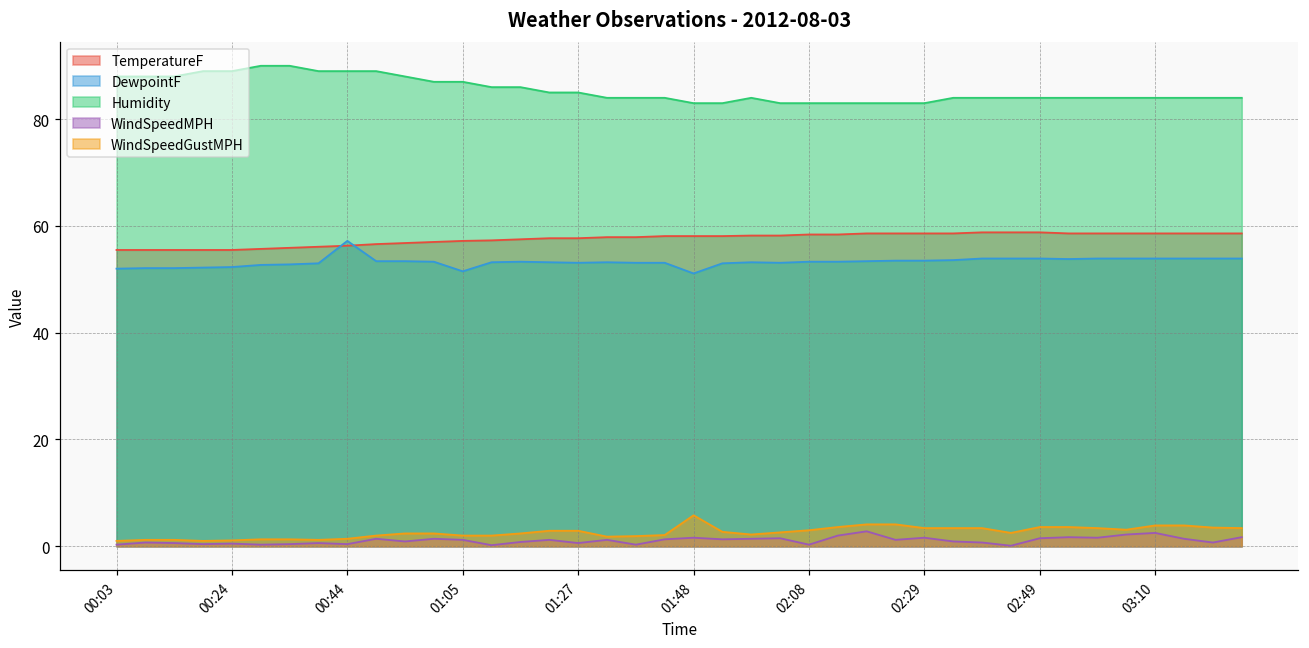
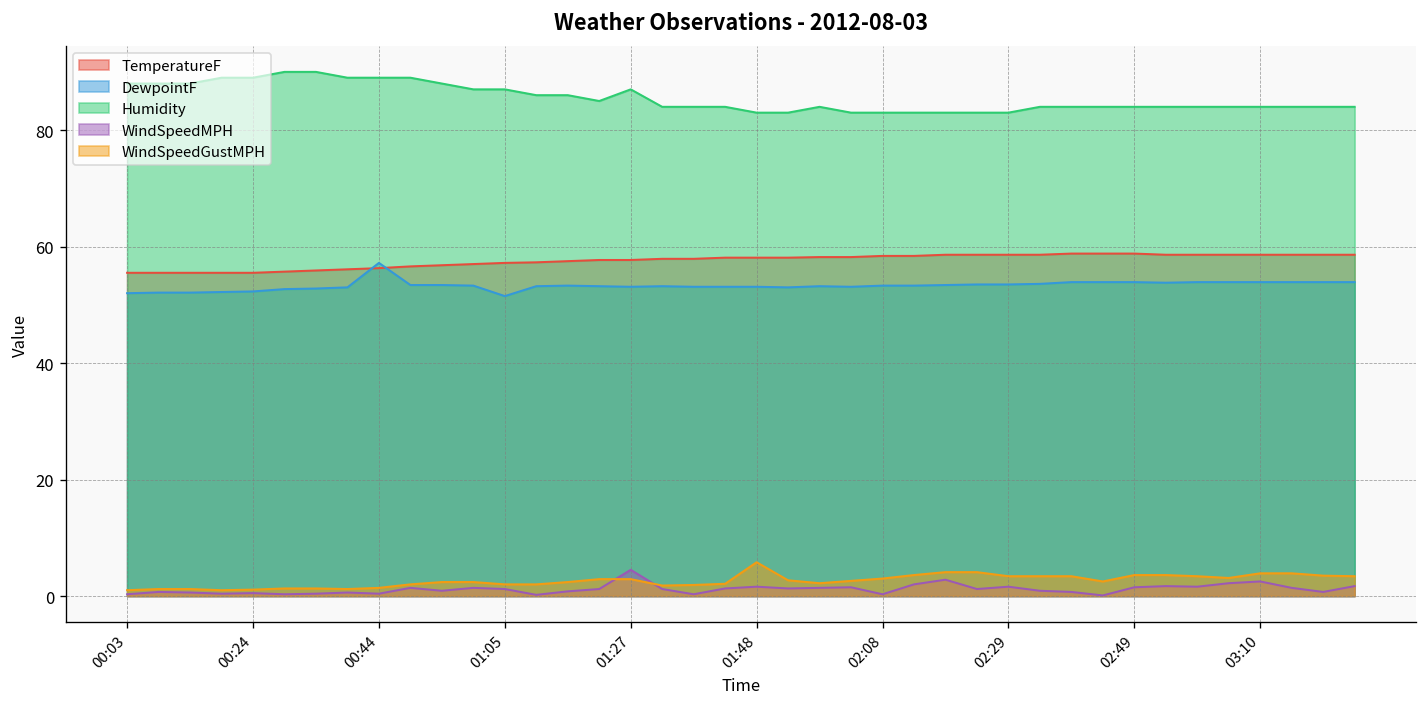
Humidity, 01:27: 85 -> 87
WindSpeedMPH, 01:27: 1 -> 5
DewpointF, 01:48: 51 -> 53
